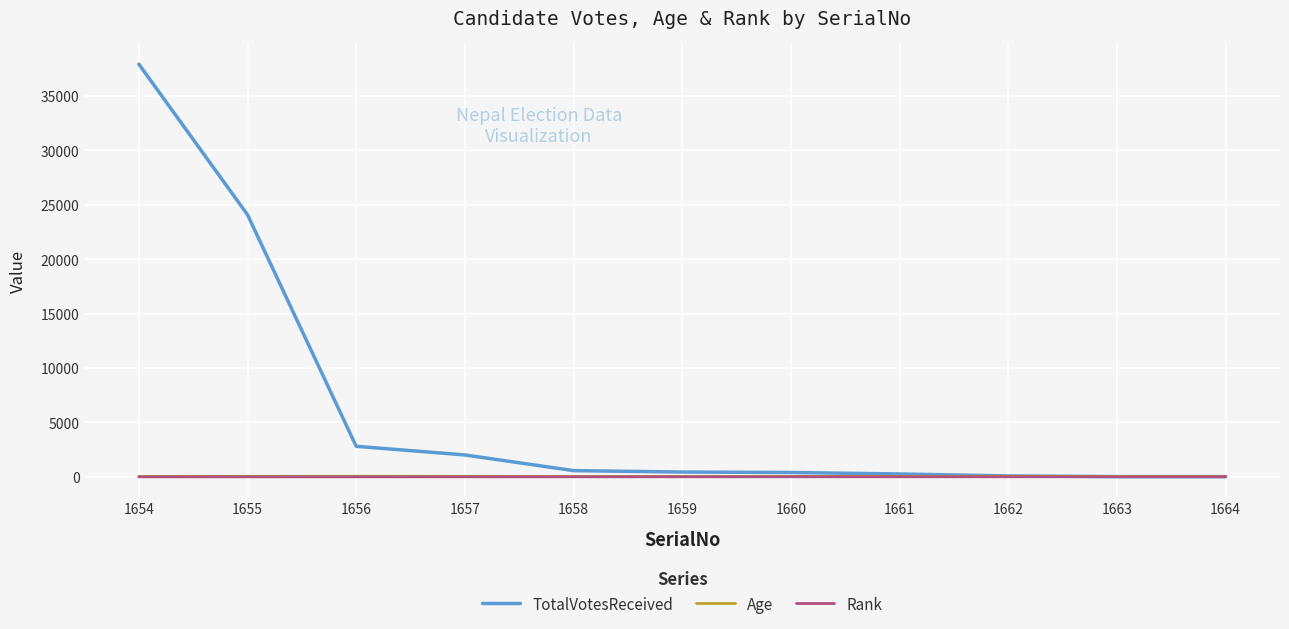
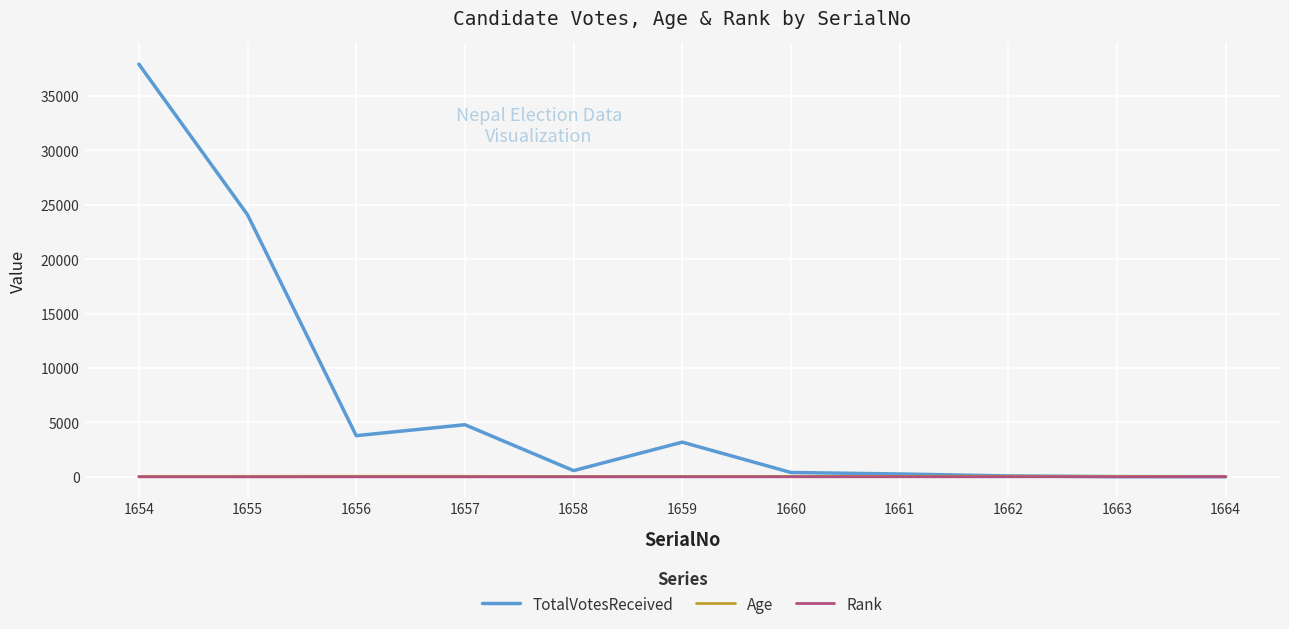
TotalVotesReceived, 1656: 2800 -> 3800
TotalVotesReceived, 1657: 2000 -> 4800
TotalVotesReceived, 1659: 400 -> 3200
